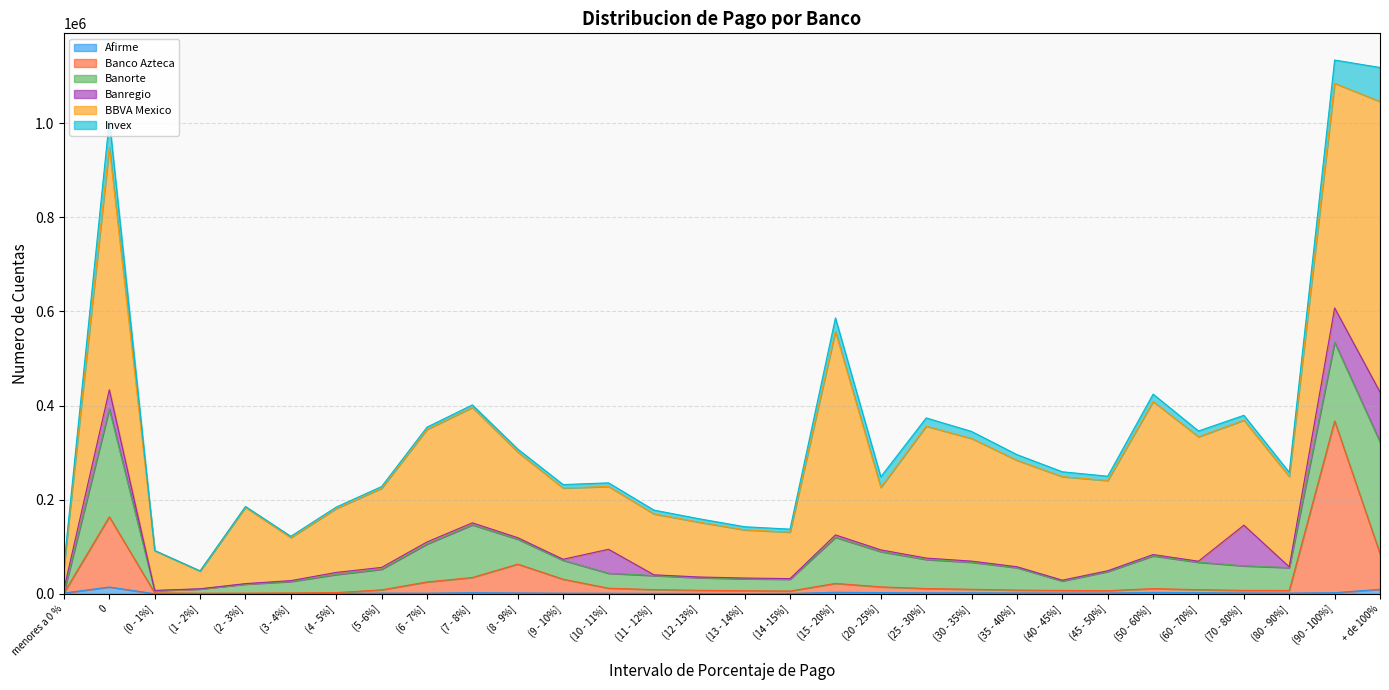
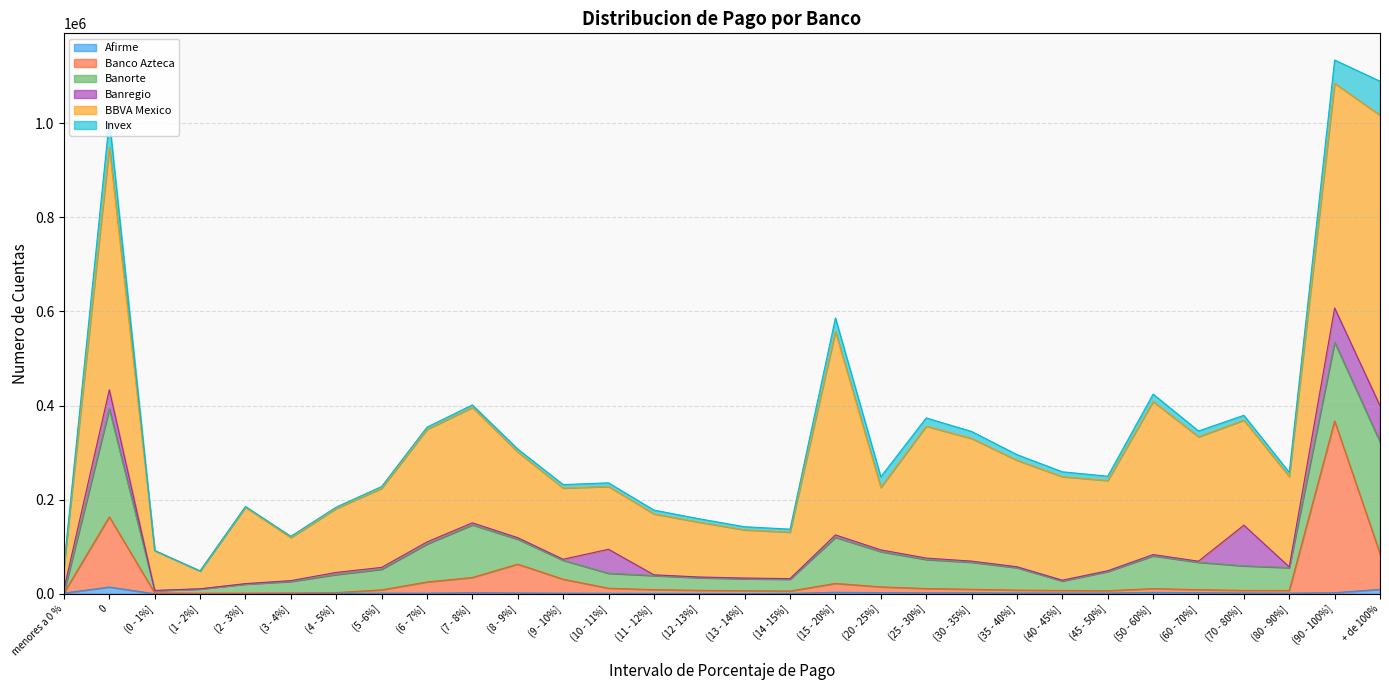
Banregio, + de 100%: 110000 -> 80000
